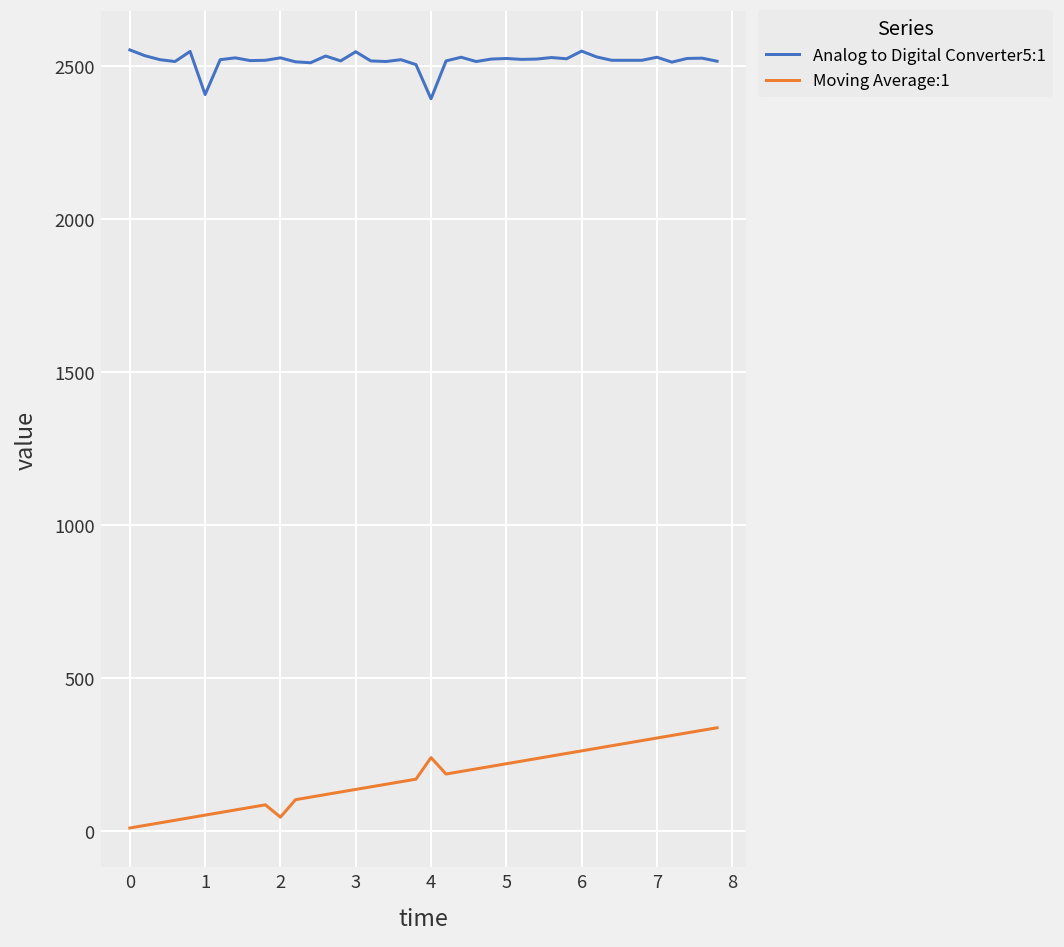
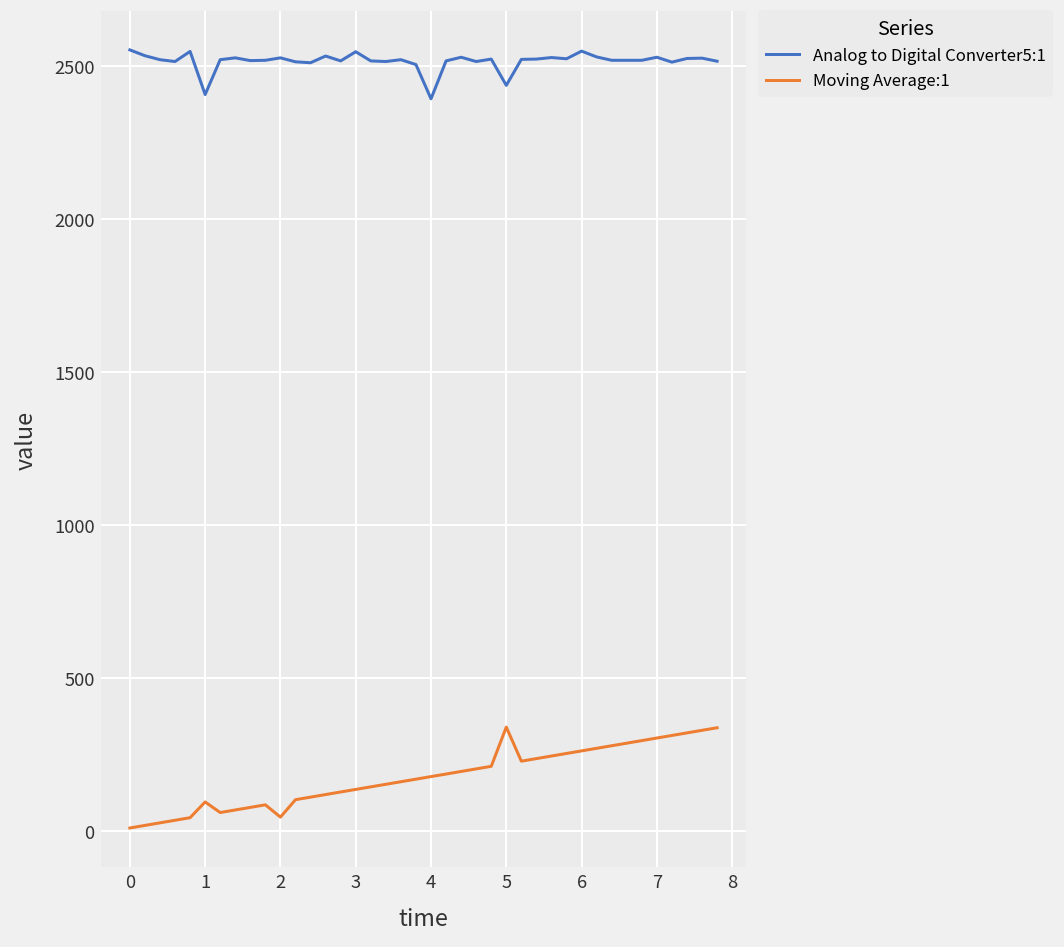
Moving Average:1, 1: 50 -> 90
Moving Average:1, 4: 240 -> 180
Analog to Digital Converter5:1, 5: 2530 -> 2440
Moving Average:1, 5: 220 -> 340
